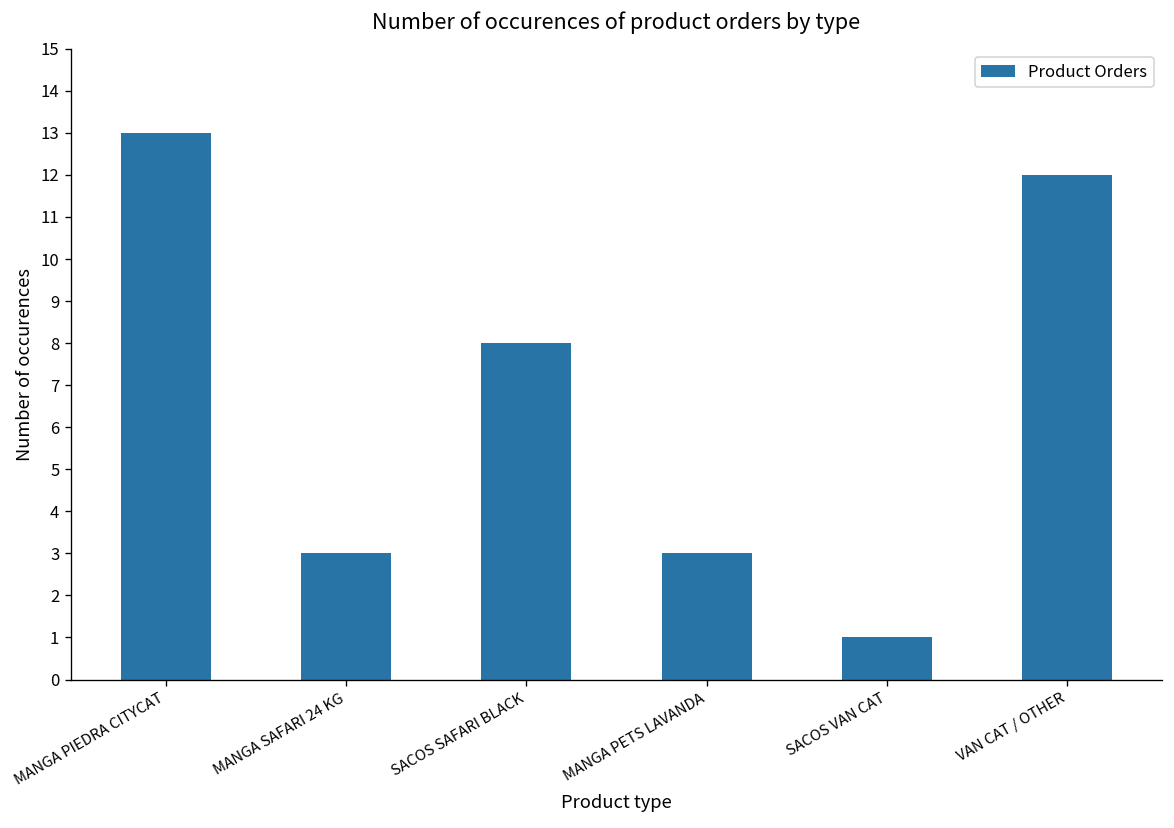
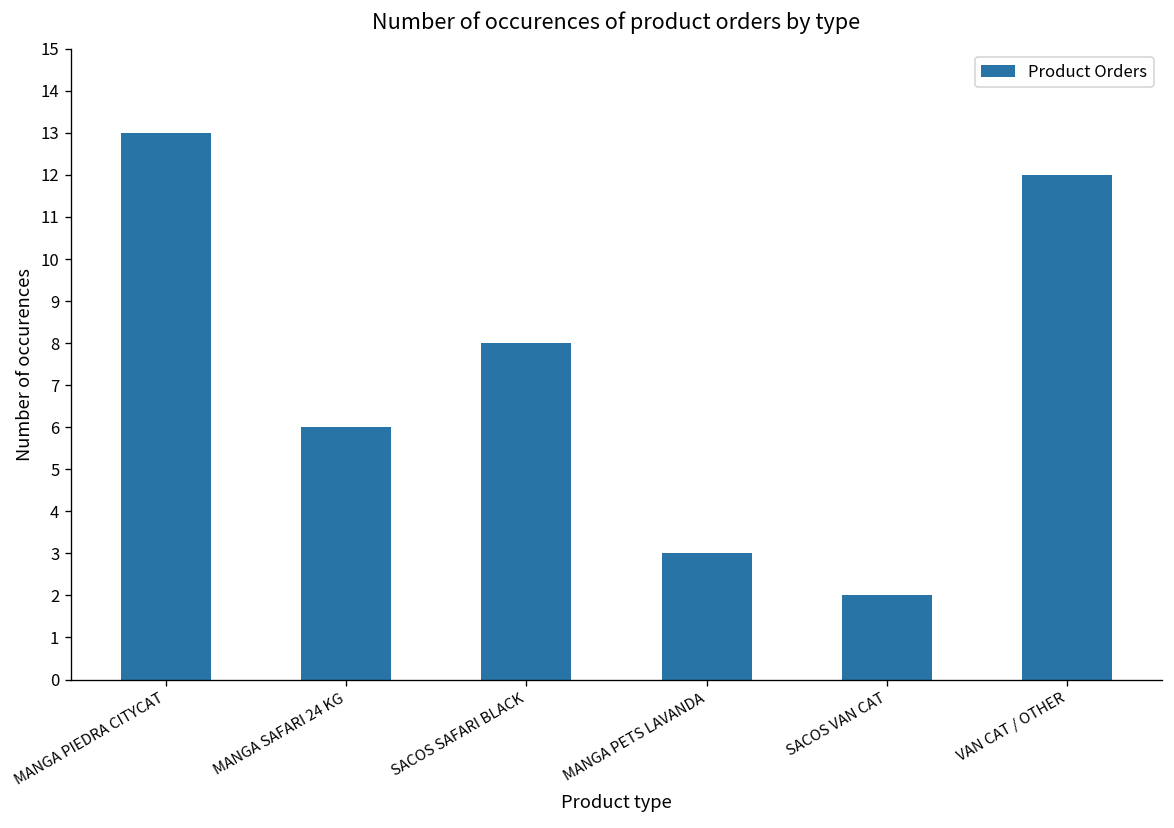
MANGA SAFARI 24 KG: 3 -> 6
SACOS VAN CAT: 1 -> 2
